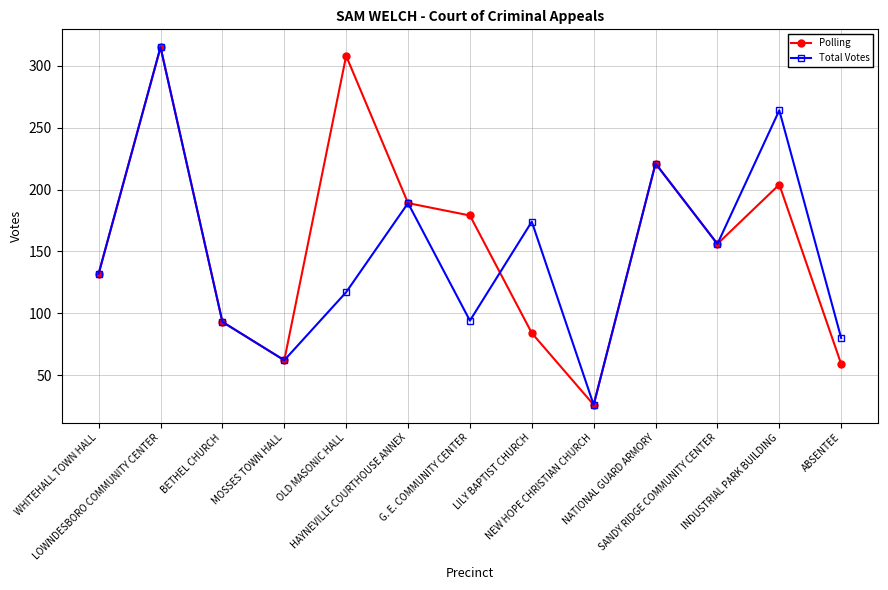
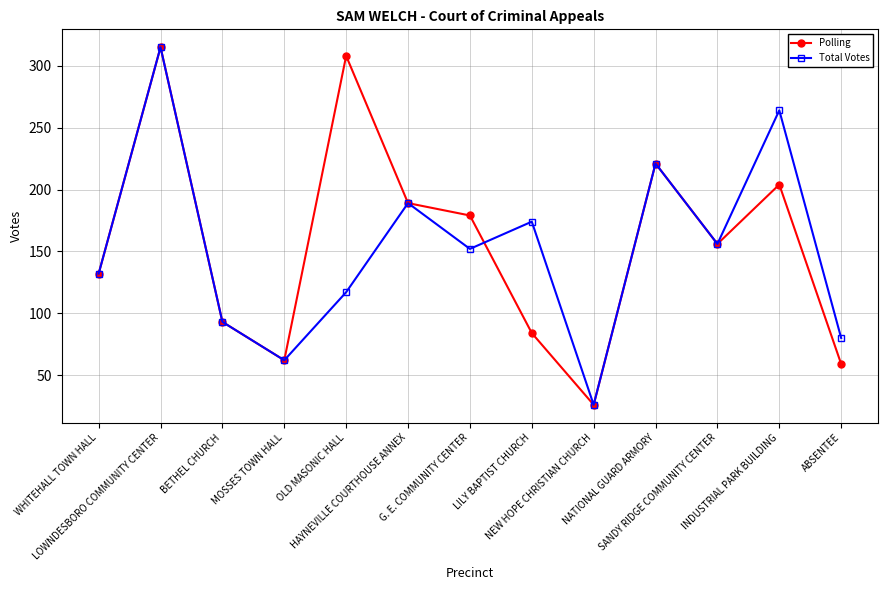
Total Votes, G. E. COMMUNITY CENTER: 94 -> 152
